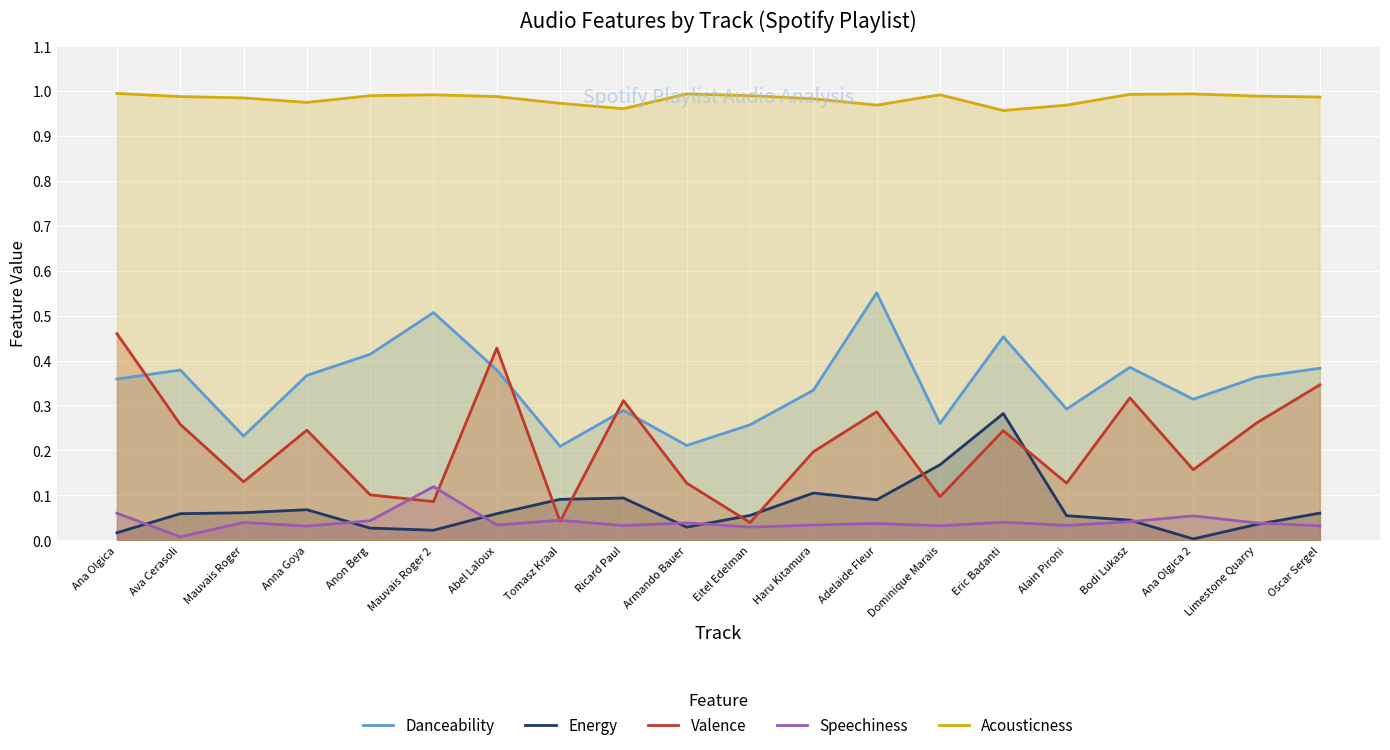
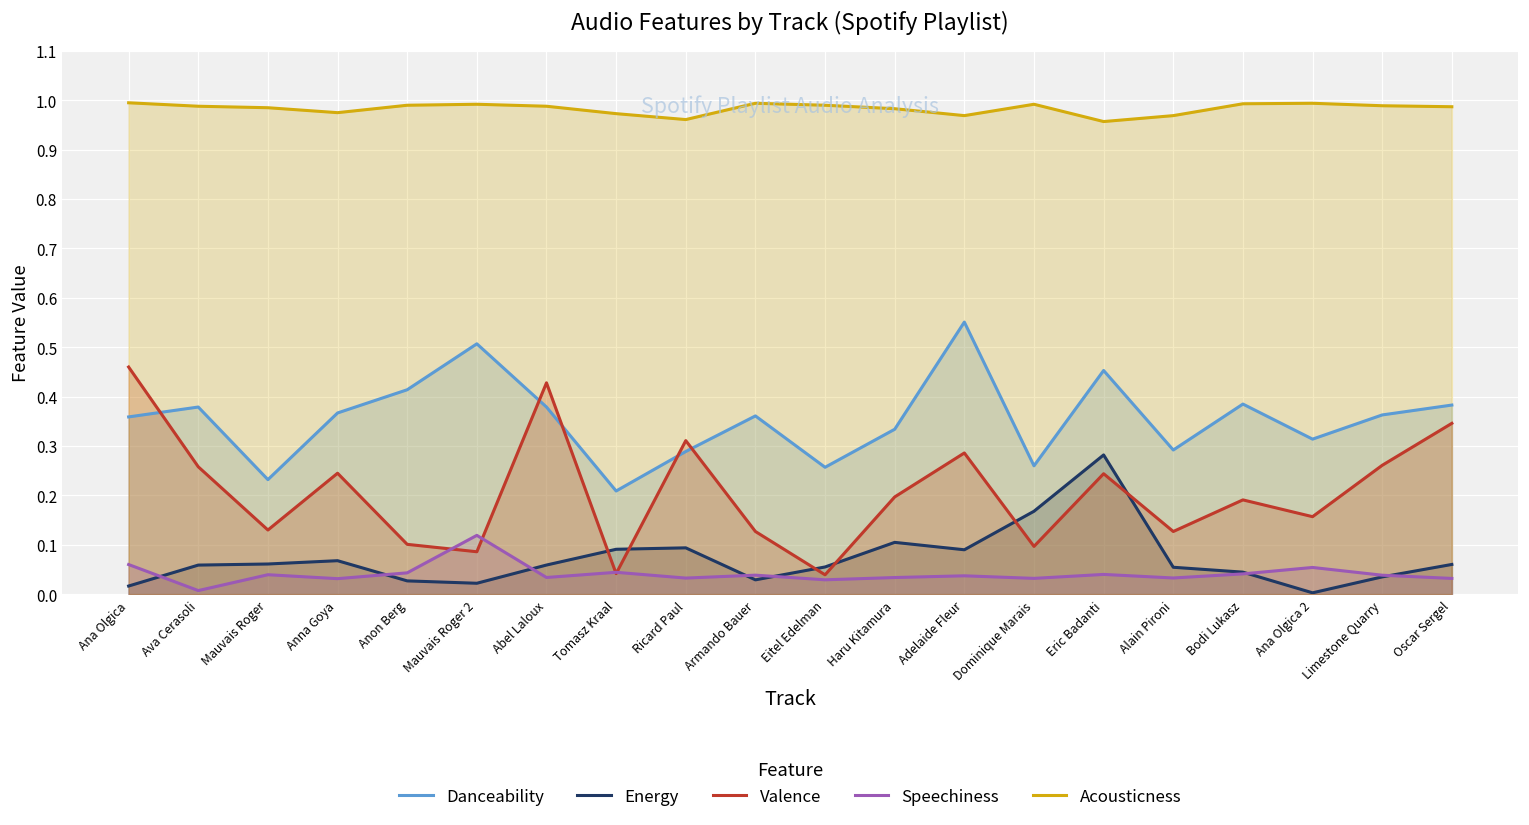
Danceability, Armando Bauer: 0.21 -> 0.36
Valence, Bodi Lukasz: 0.32 -> 0.19
